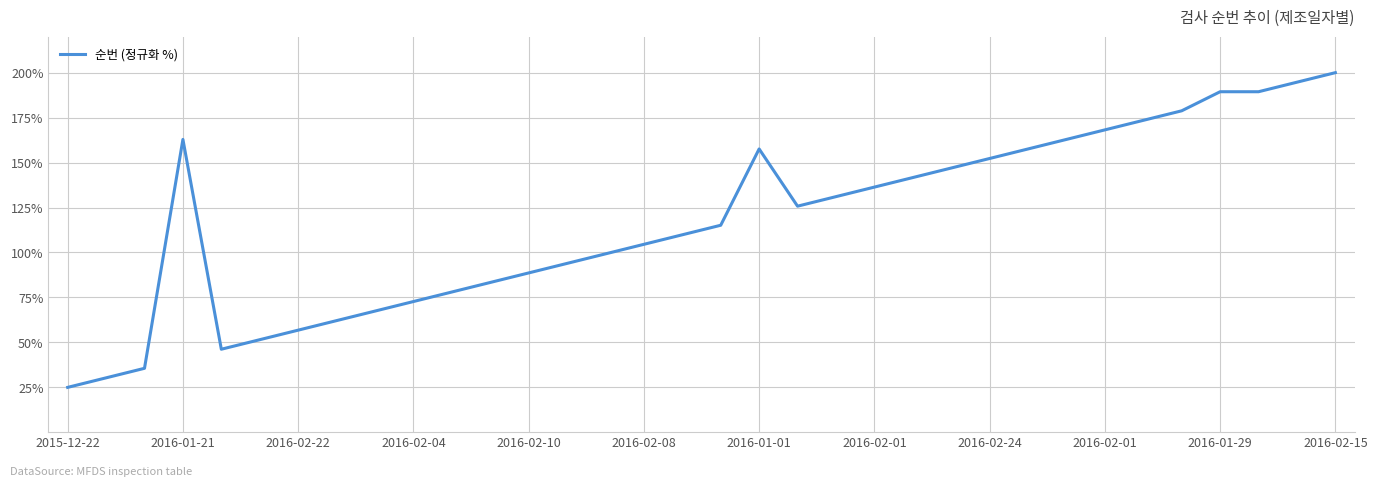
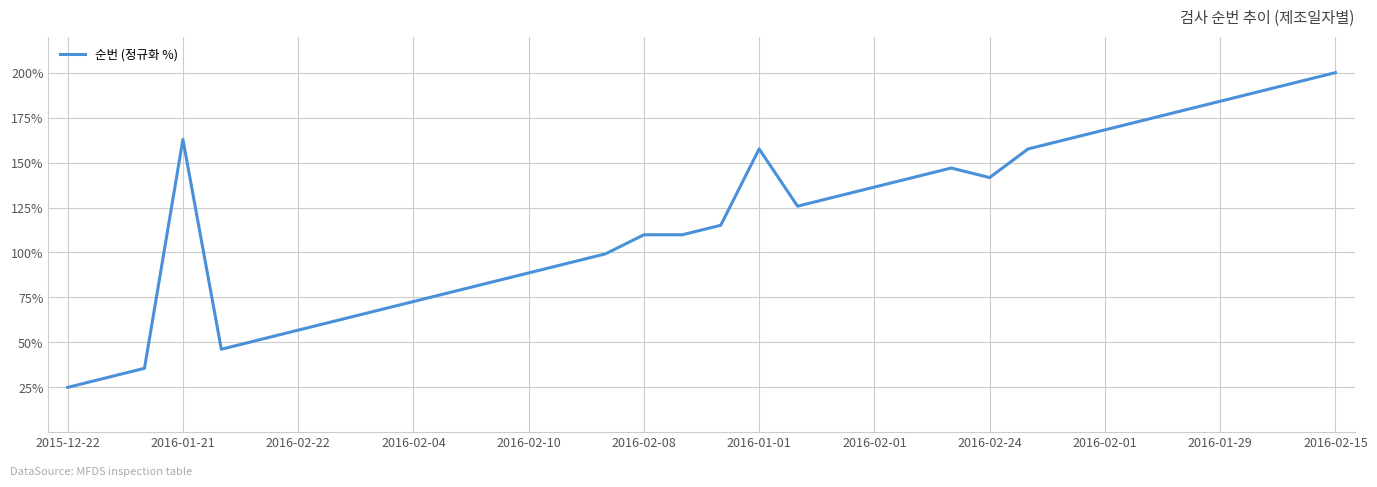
2016-02-08: 105% -> 110%
2016-02-24: 152% -> 142%
2016-01-29: 189% -> 184%
